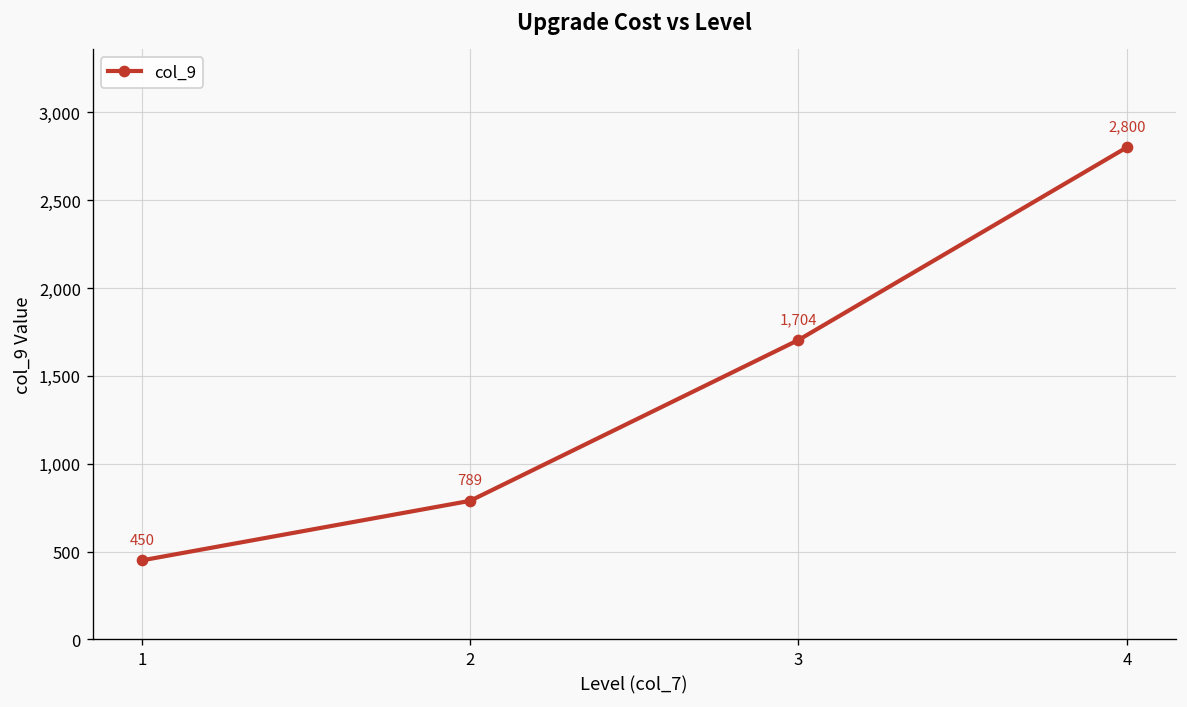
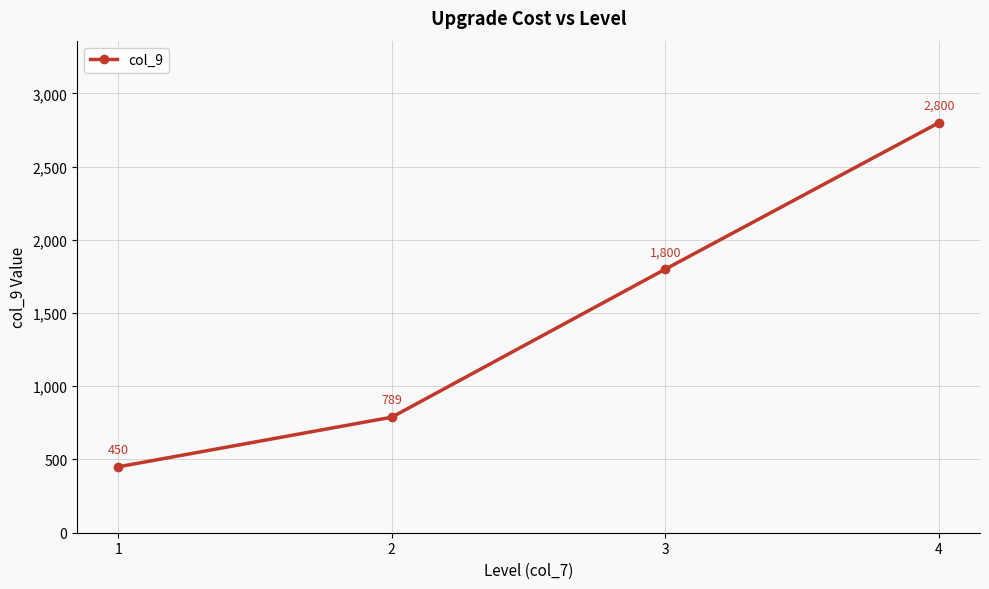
3: 1,704 -> 1,800
